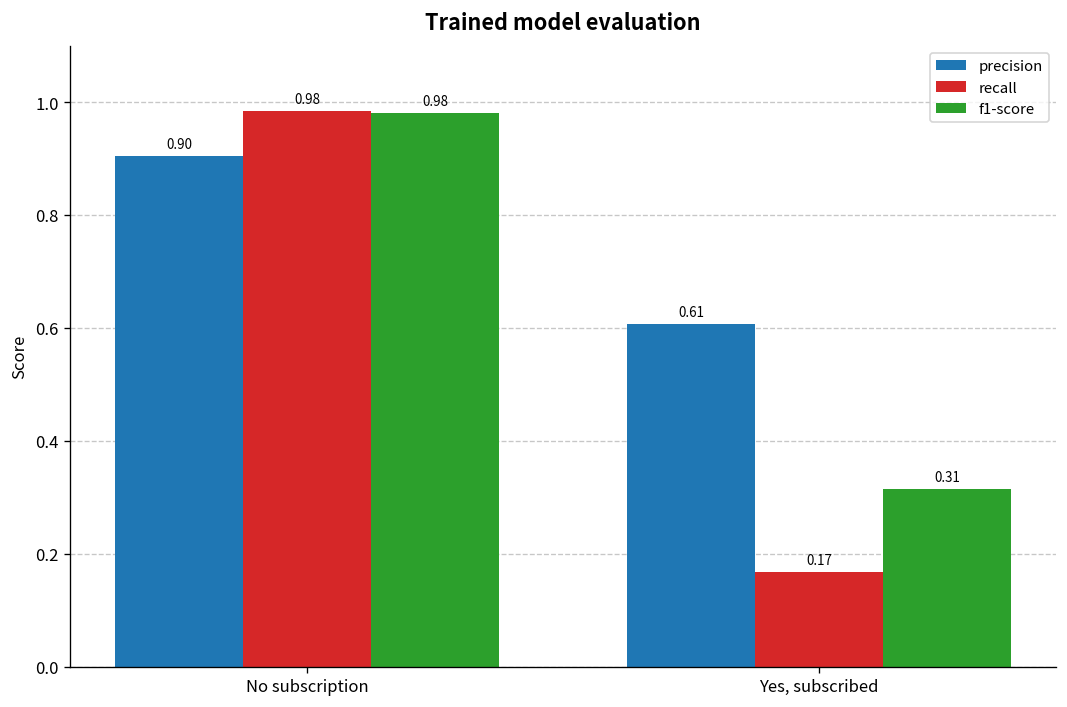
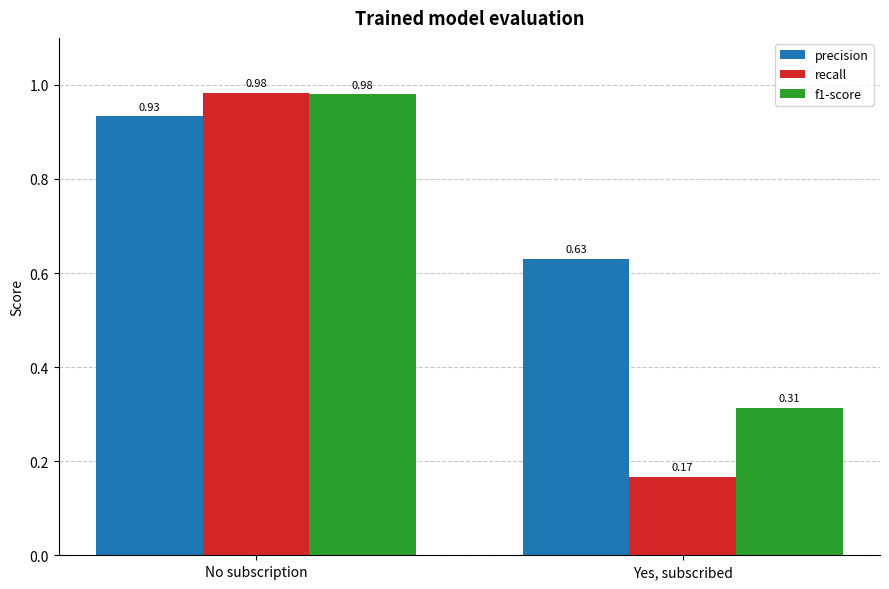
precision, No subscription: 0.90 -> 0.93
precision, Yes, subscribed: 0.61 -> 0.63
